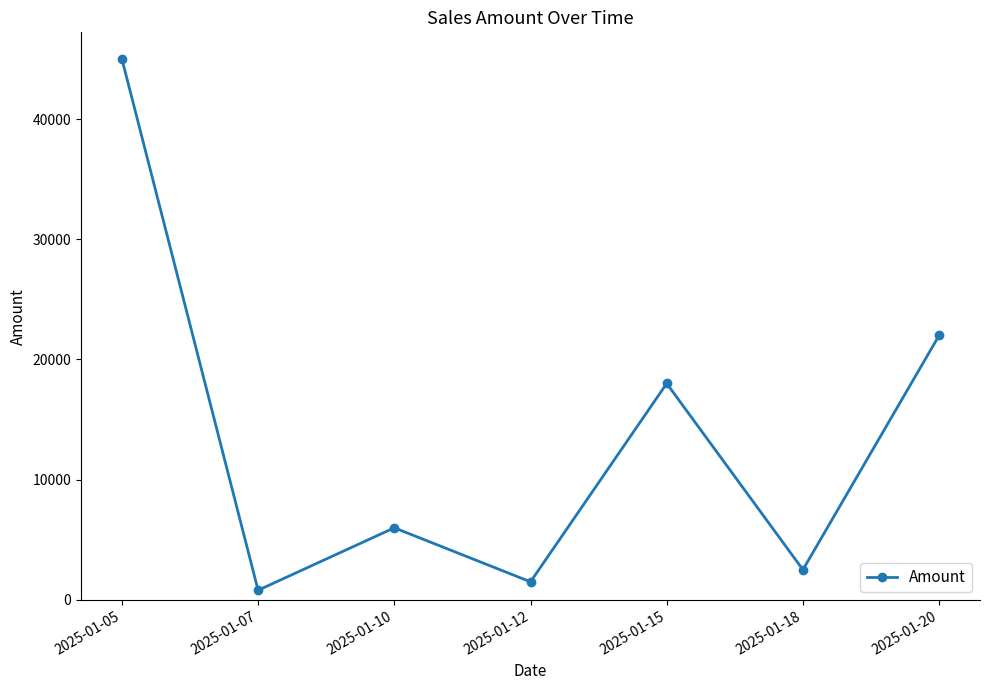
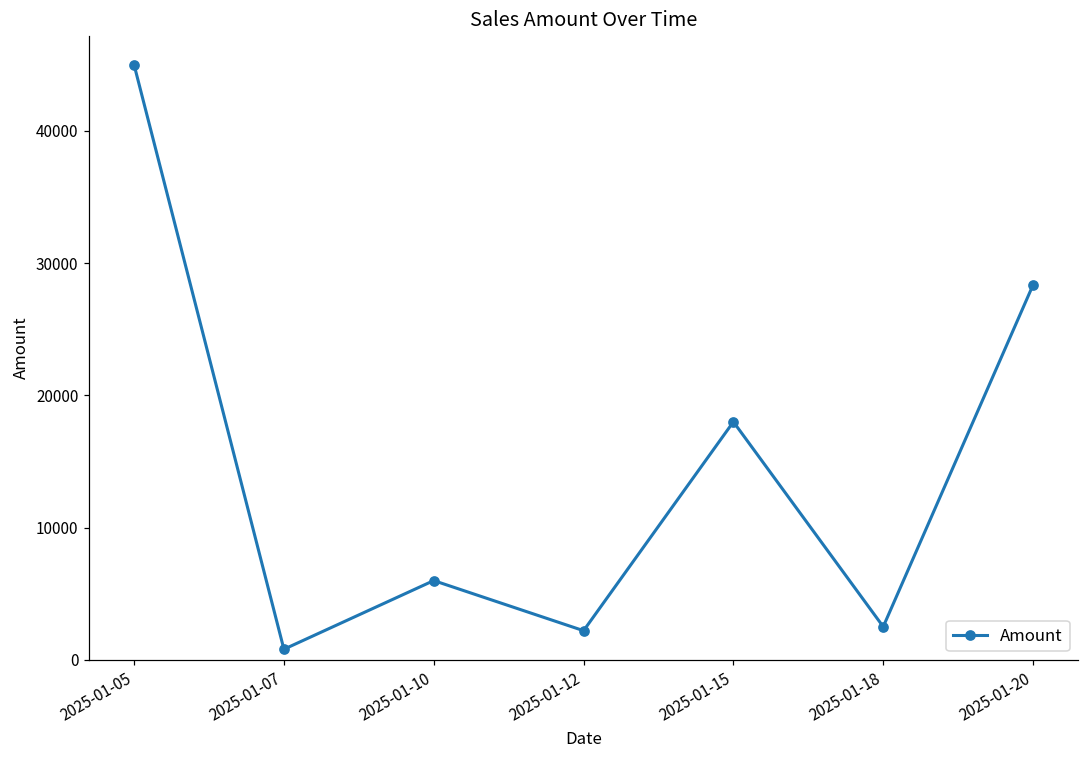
2025-01-12: 1500 -> 2200
2025-01-20: 22000 -> 28400
